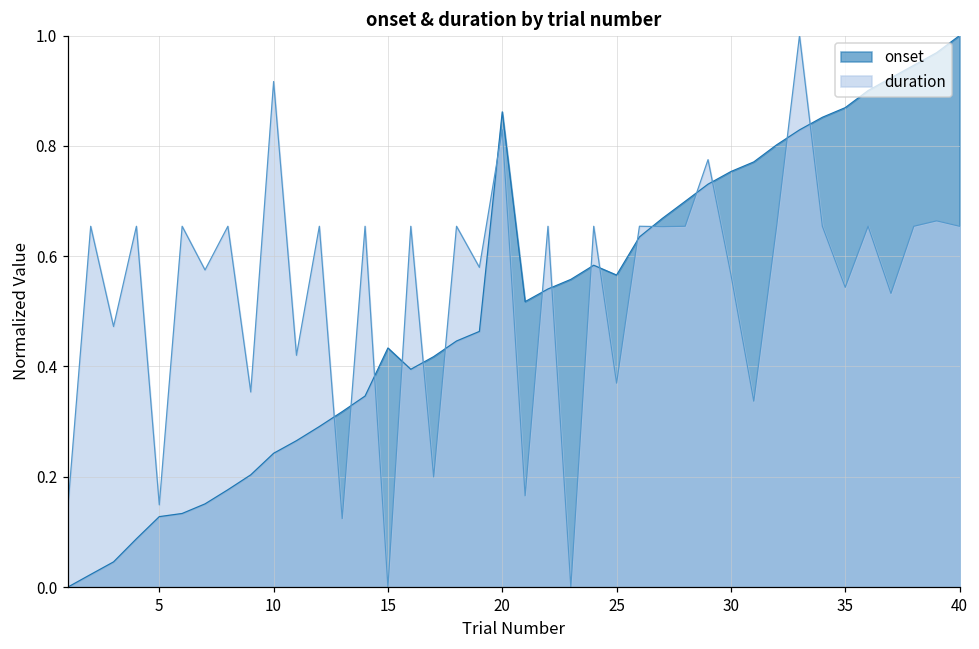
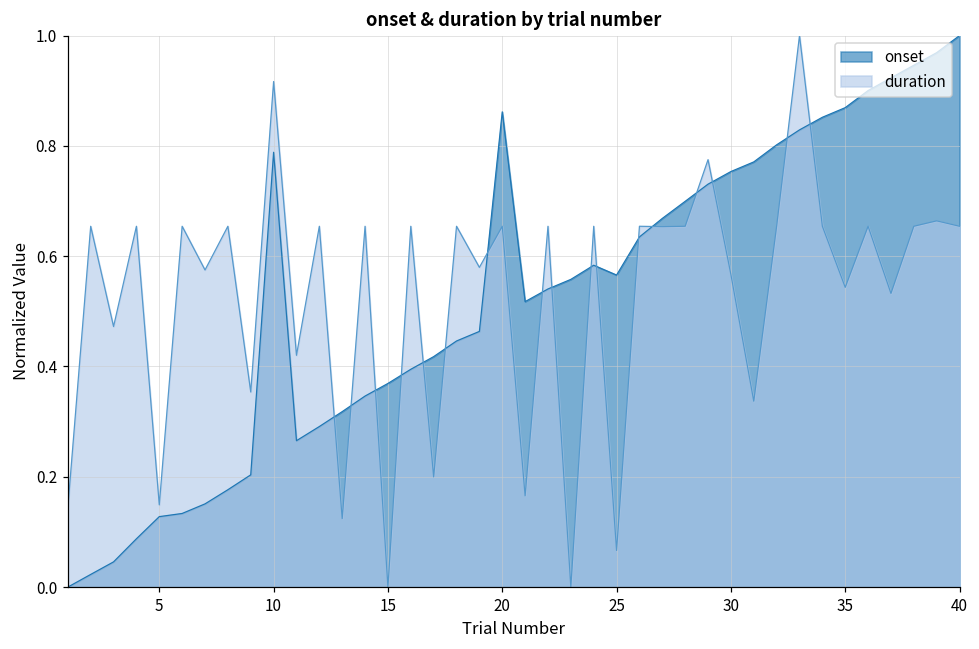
onset, 10: 0.24 -> 0.79
onset, 15: 0.43 -> 0.37
duration, 20: 0.83 -> 0.65
duration, 25: 0.37 -> 0.07
